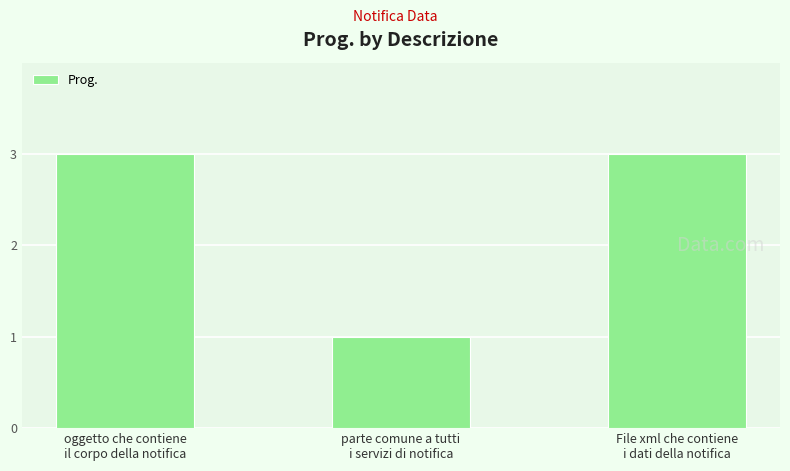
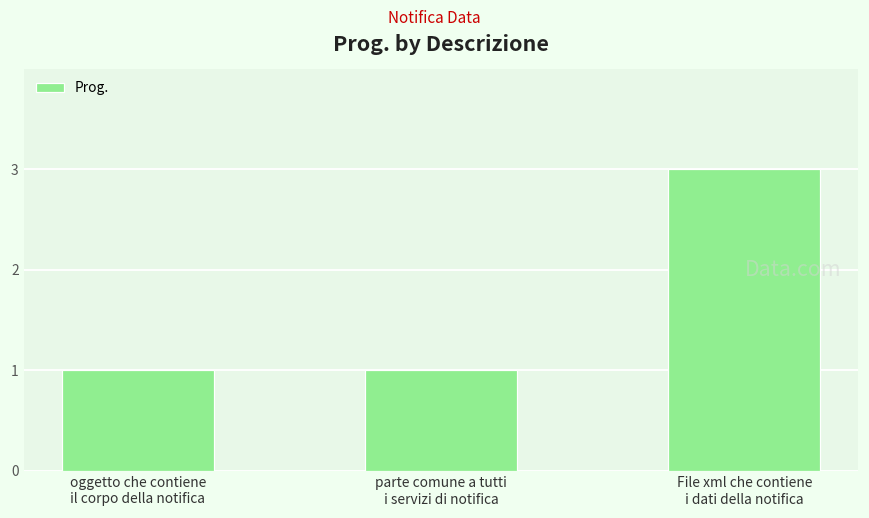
oggetto che contiene il corpo della notifica: 3 -> 1
